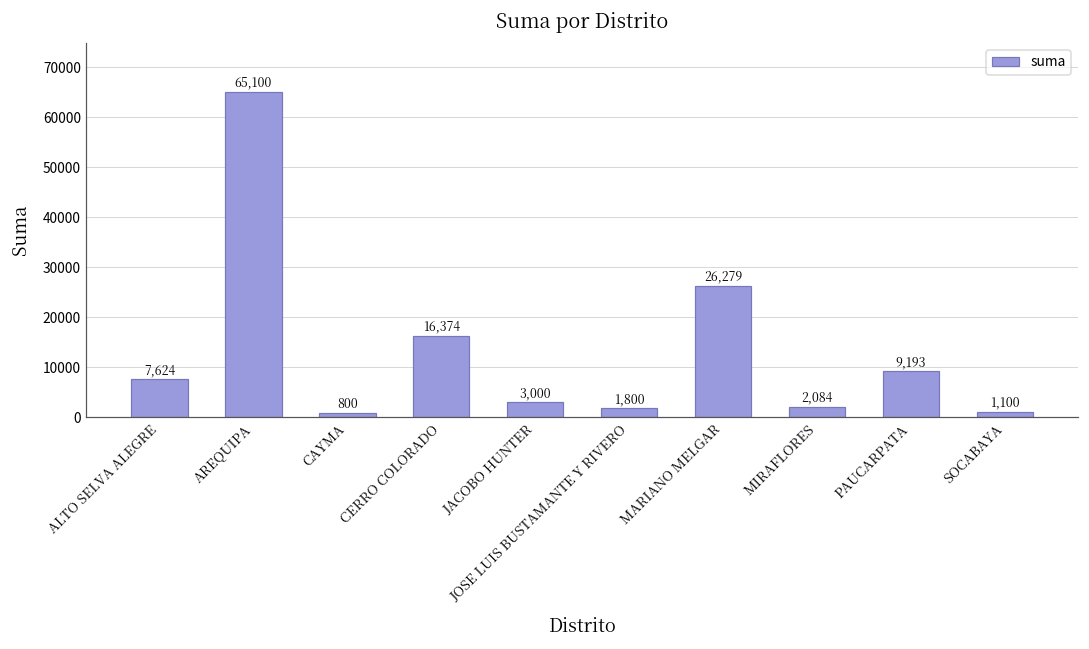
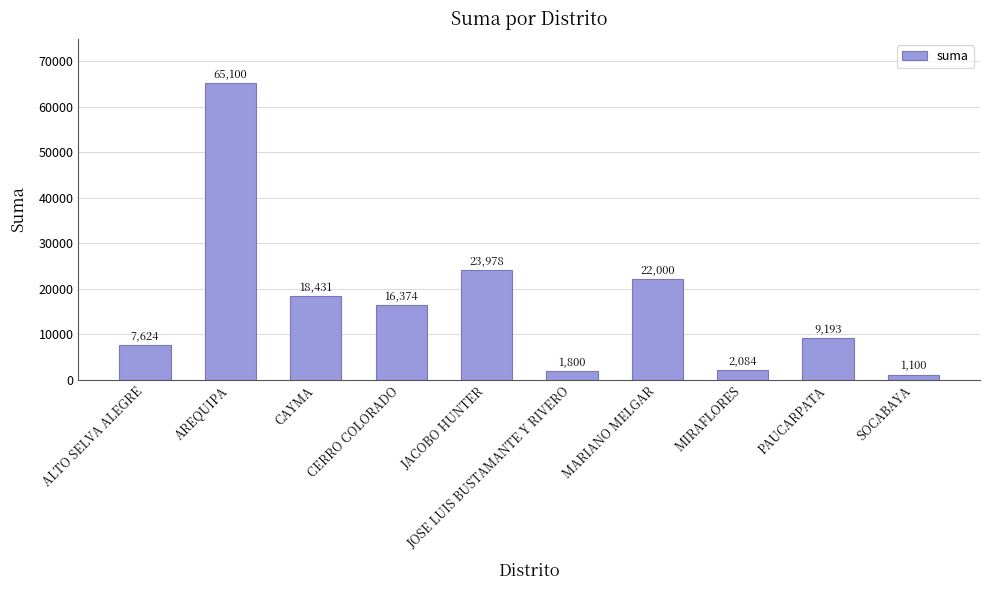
CAYMA: 800 -> 18,431
JACOBO HUNTER: 3,000 -> 23,978
MARIANO MELGAR: 26,279 -> 22,000
